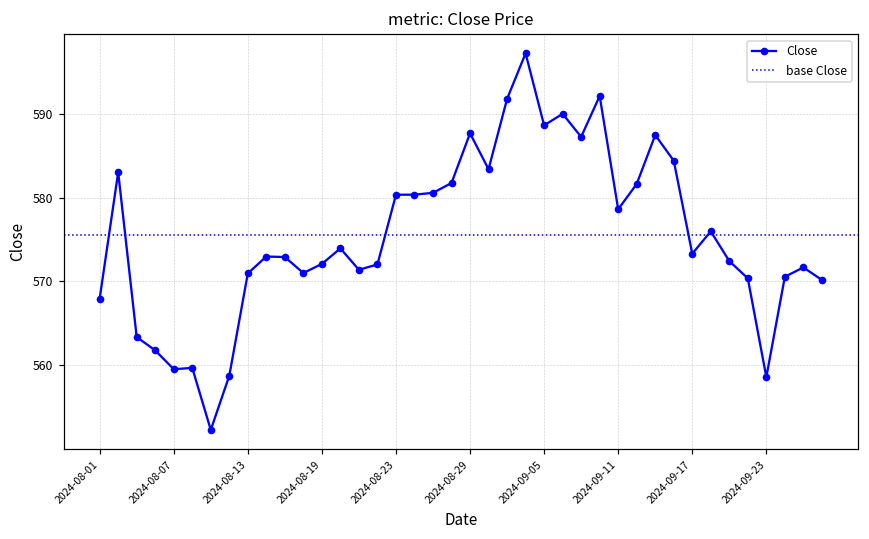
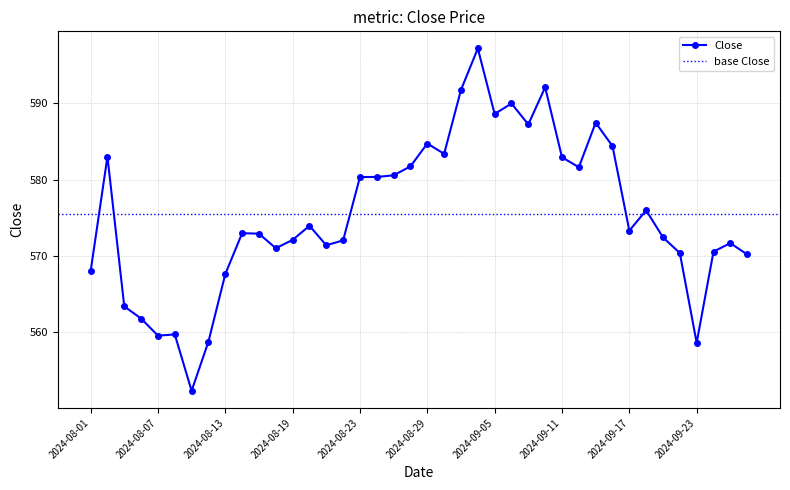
2024-08-13: 571 -> 568
2024-08-29: 588 -> 585
2024-09-11: 579 -> 583
